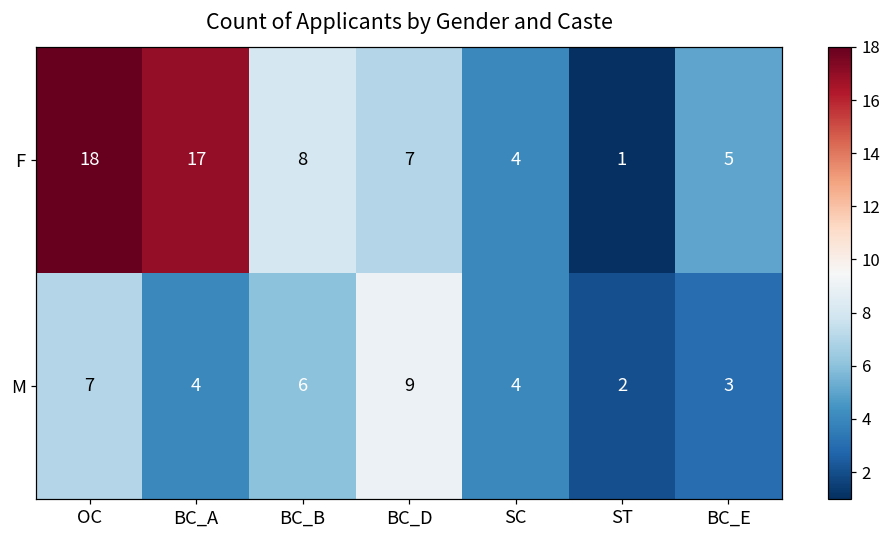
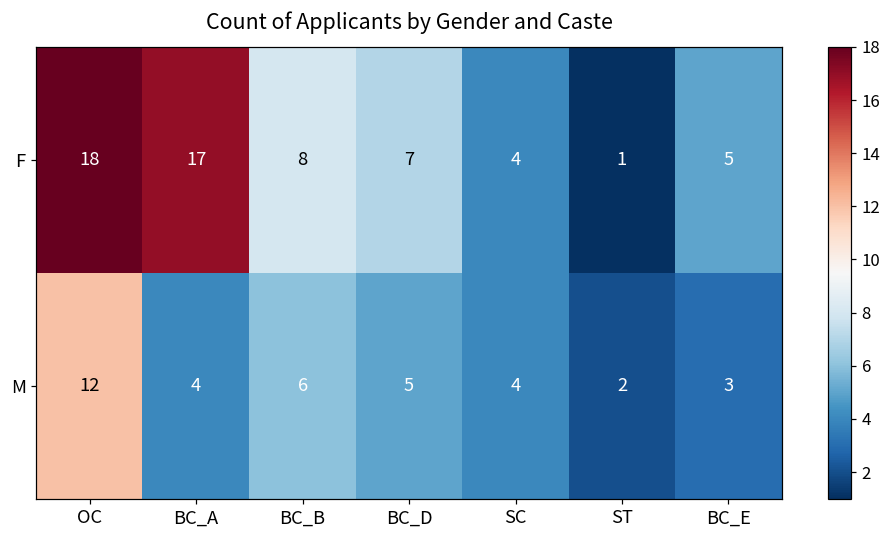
M, OC: 7 -> 12
M, BC_D: 9 -> 5
